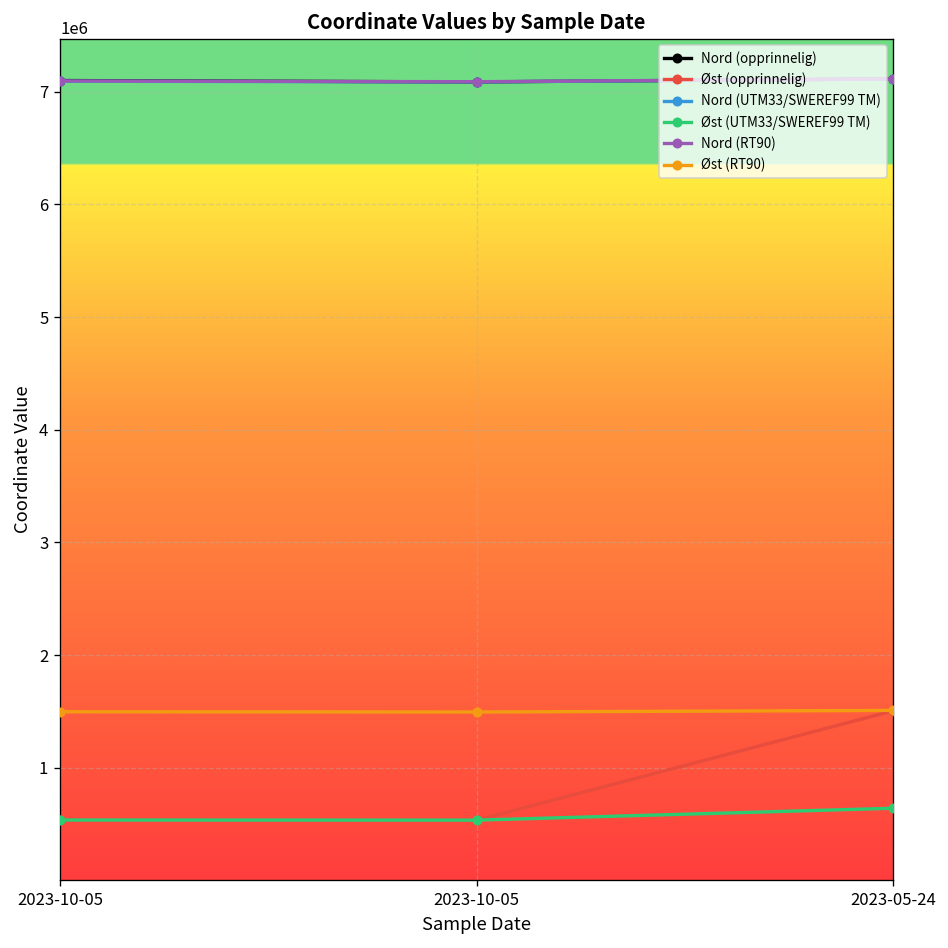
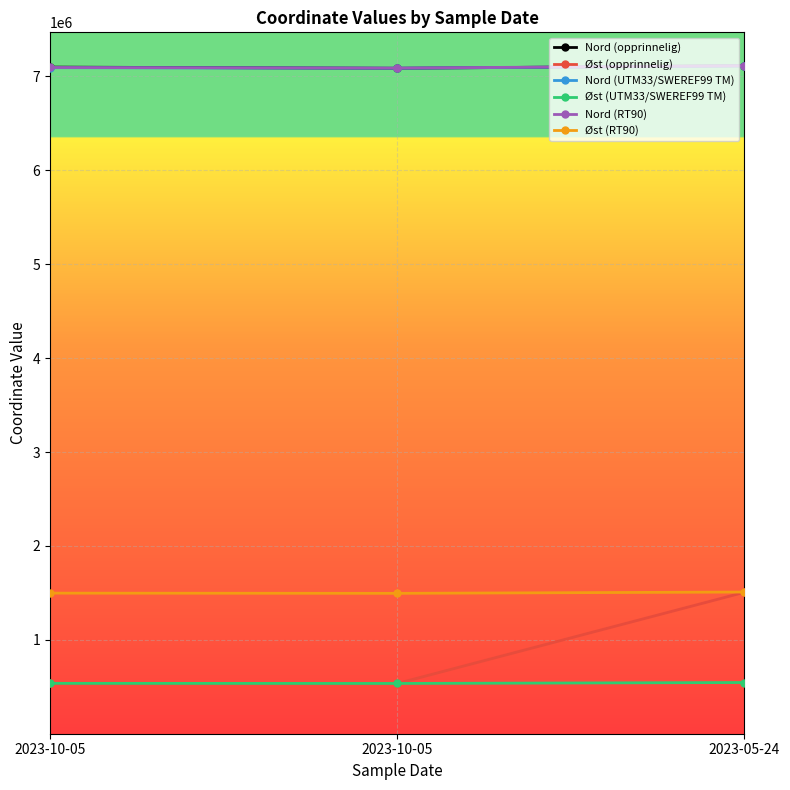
Øst (UTM33/SWEREF99 TM), 2023-05-24: 600000 -> 500000
